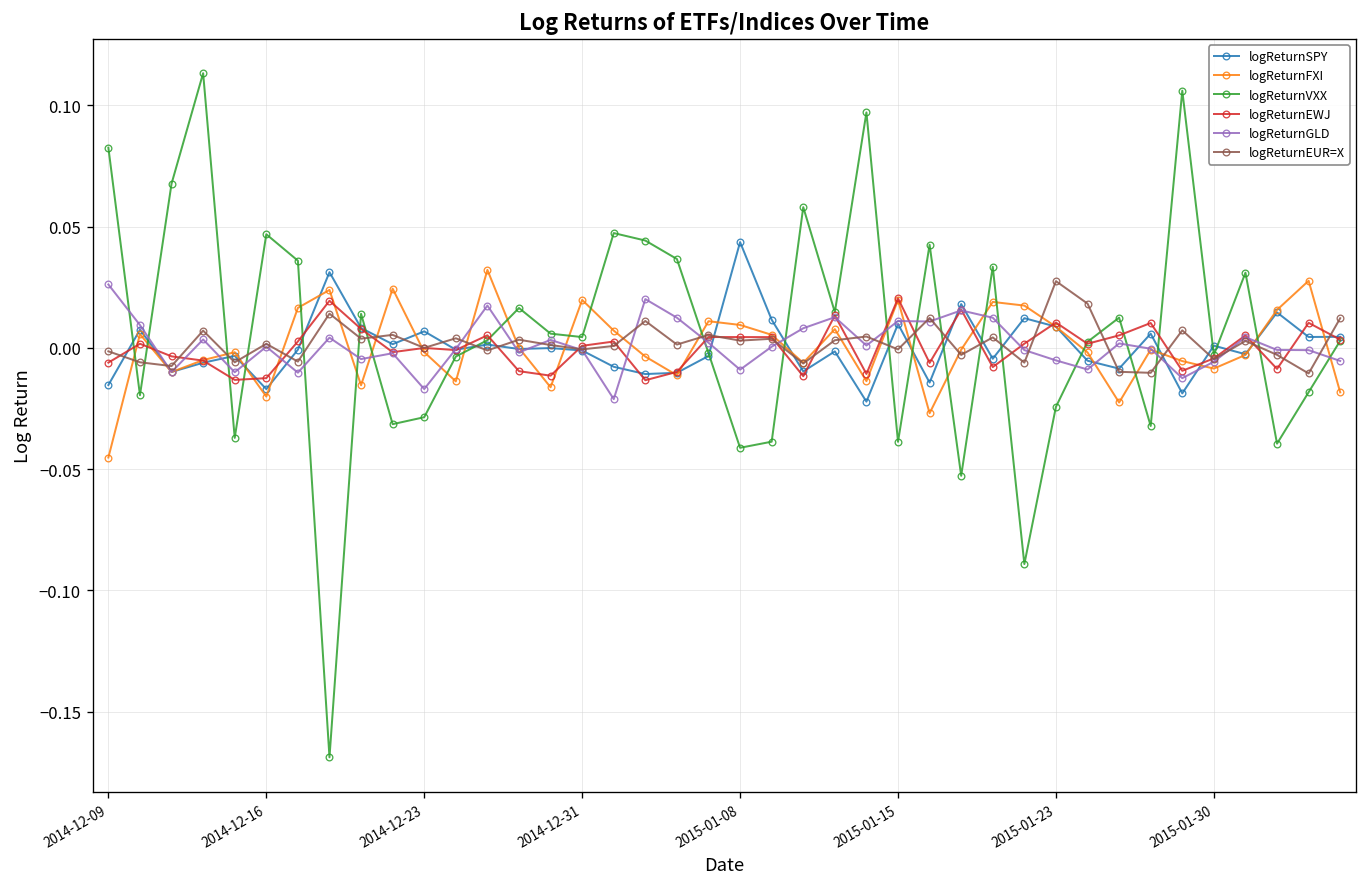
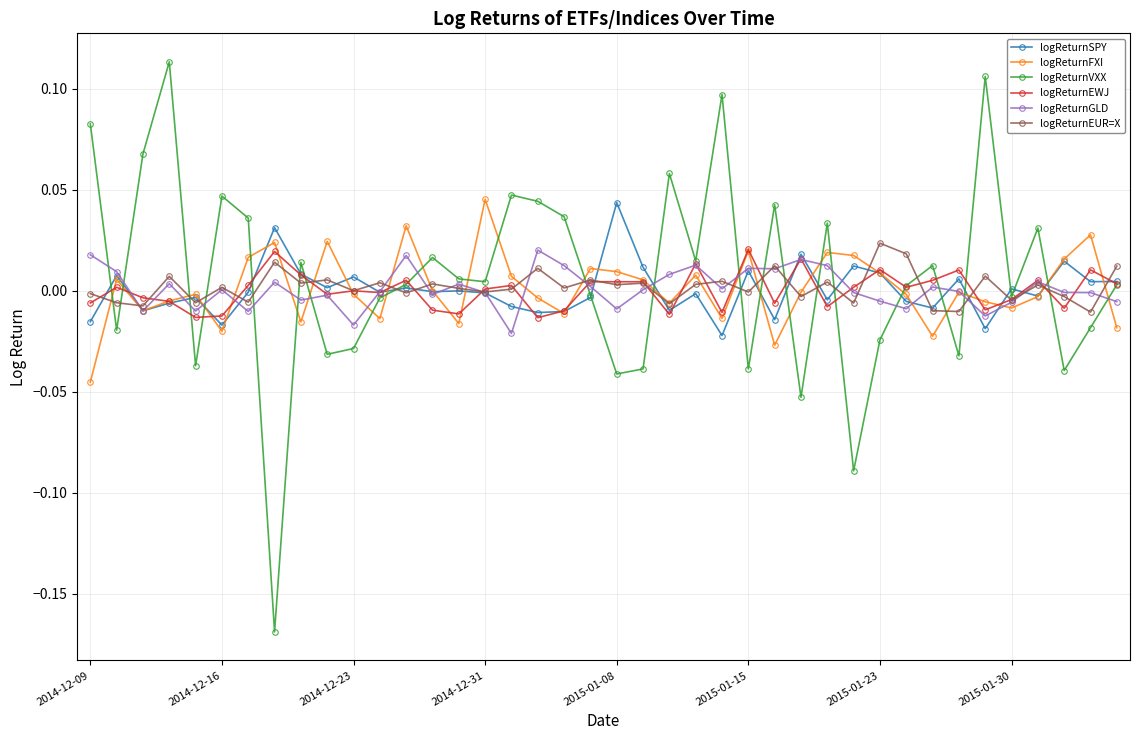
logReturnGLD, 2014-12-09: 0.026 -> 0.018
logReturnFXI, 2014-12-31: 0.020 -> 0.045
logReturnEUR=X, 2015-01-23: 0.028 -> 0.024
